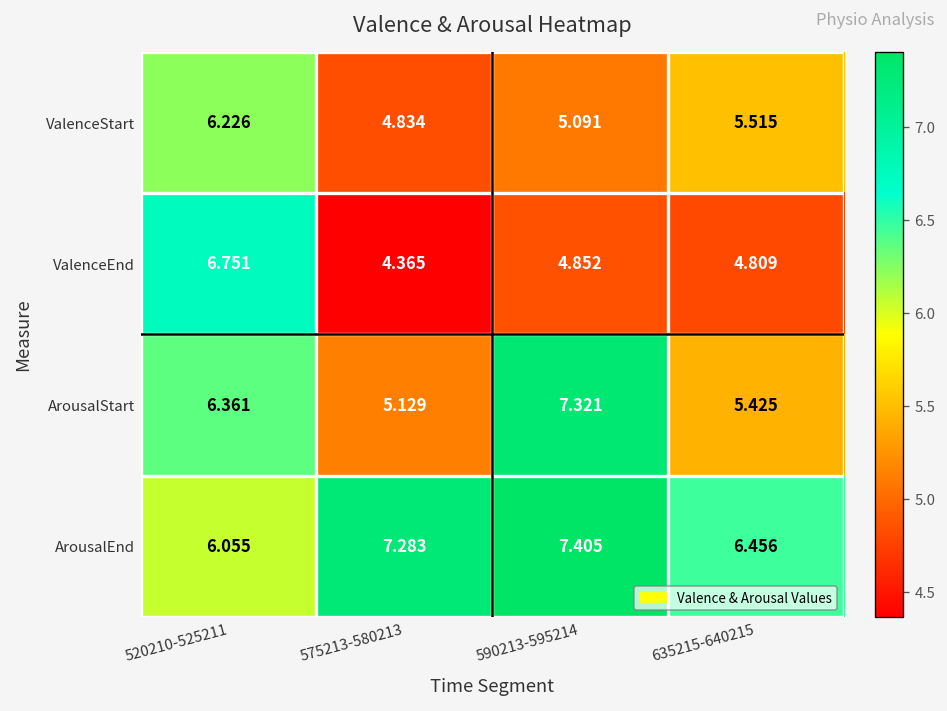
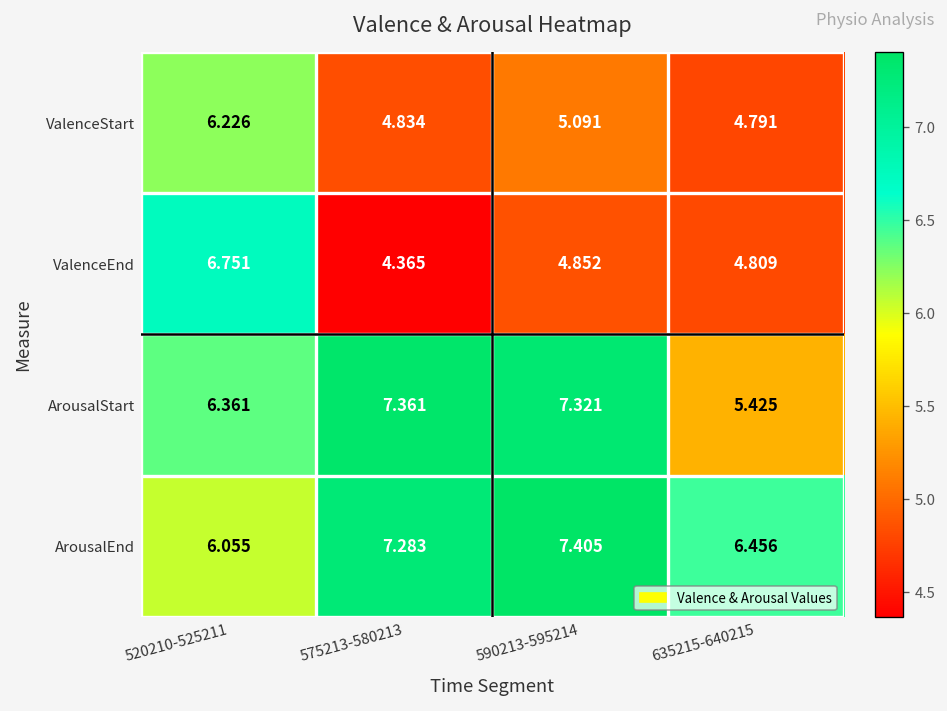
ValenceStart, 635215-640215: 5.515 -> 4.791
ArousalStart, 575213-580213: 5.129 -> 7.361
